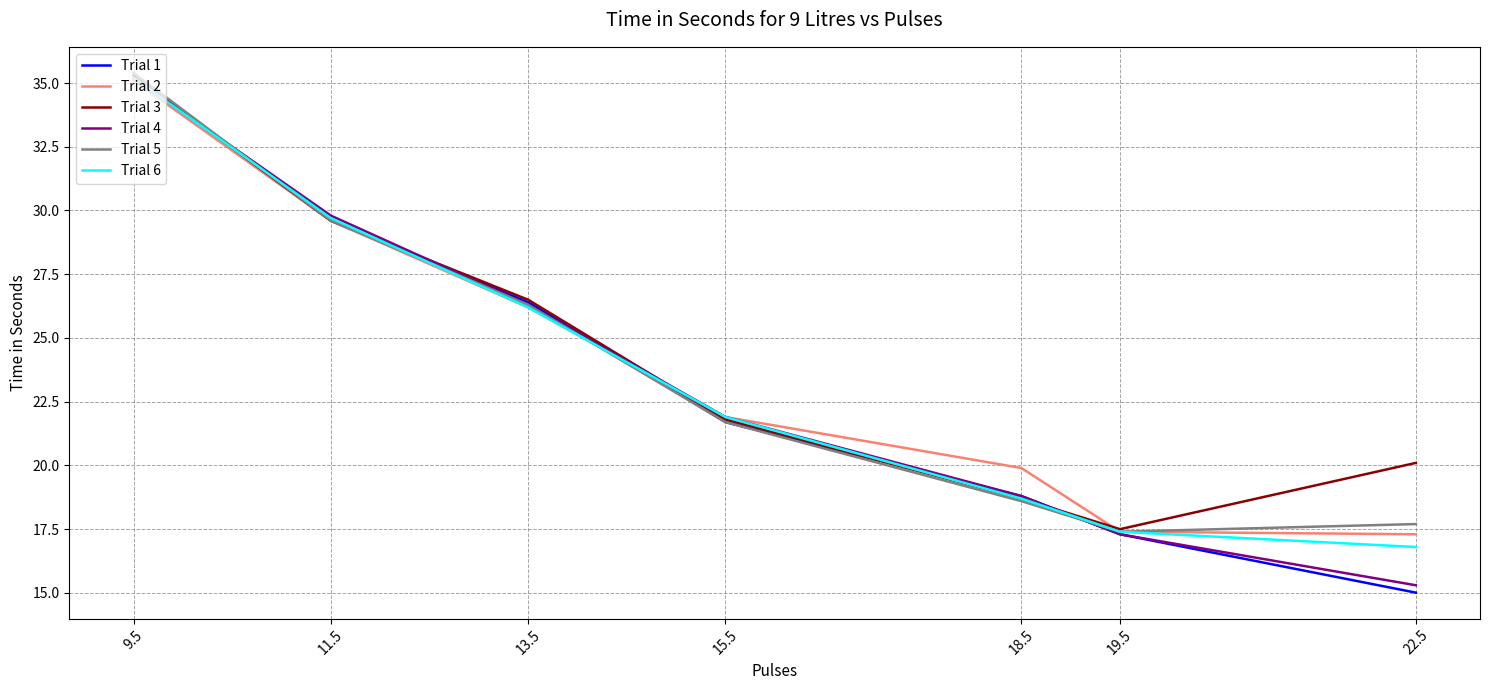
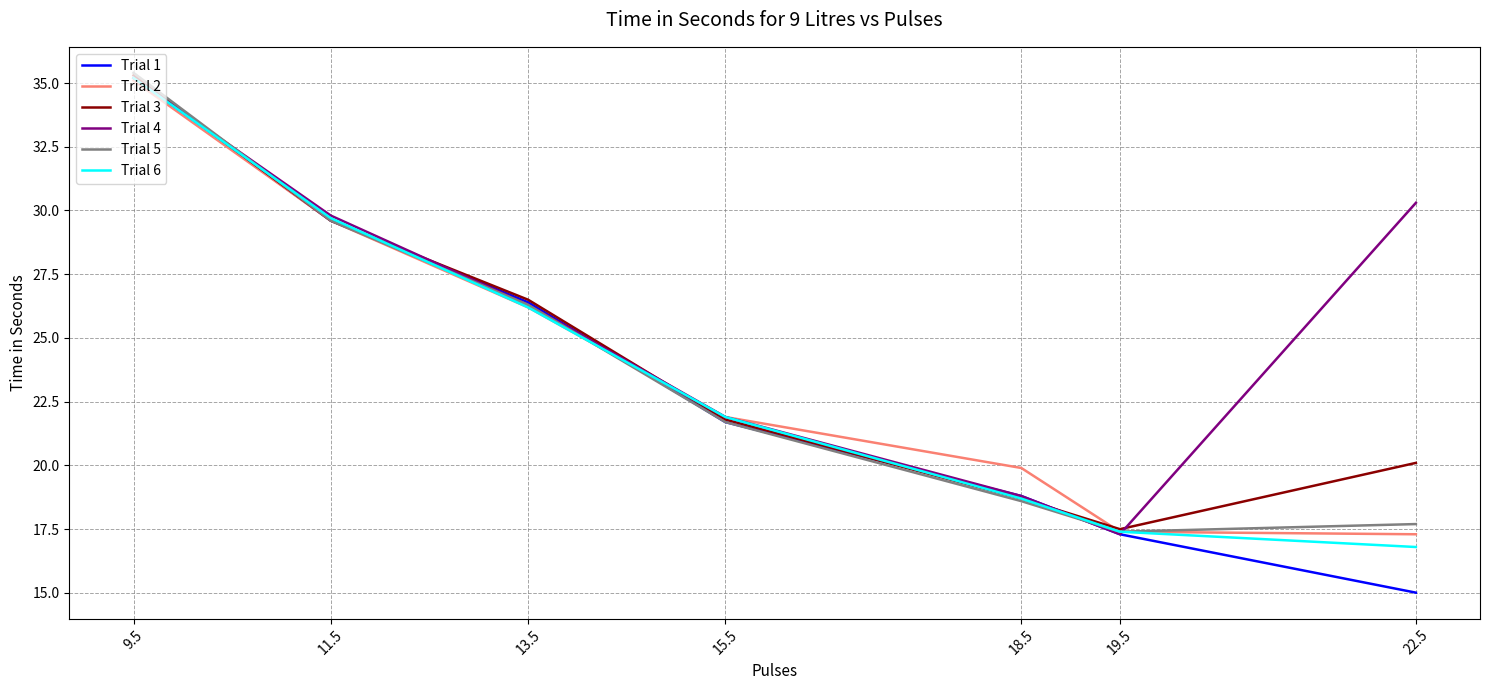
Trial 4, 22.5: 15.3 -> 30.3
